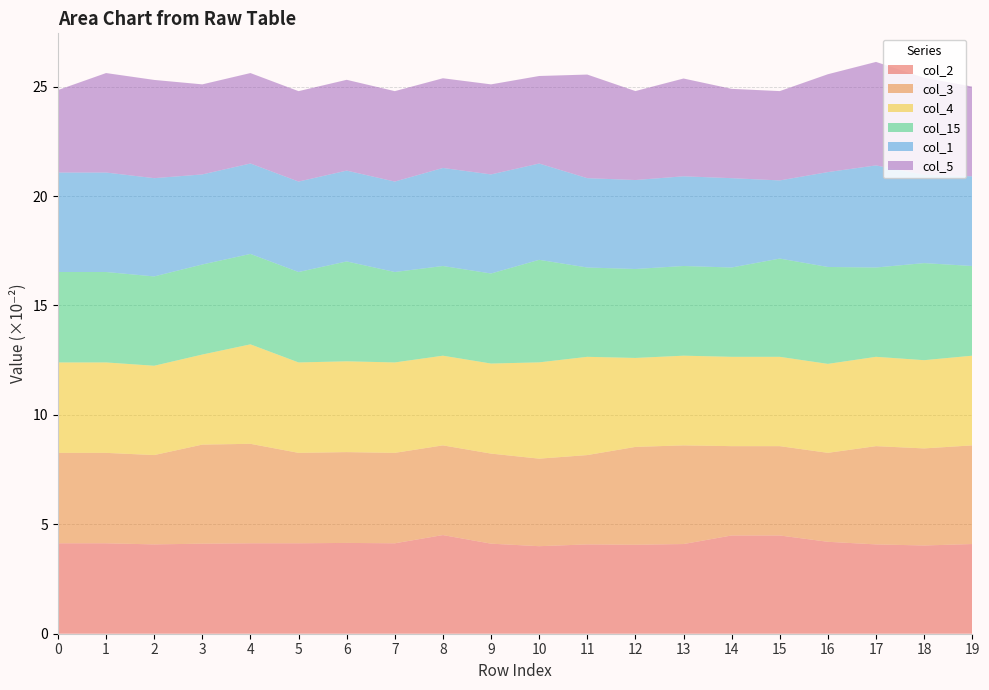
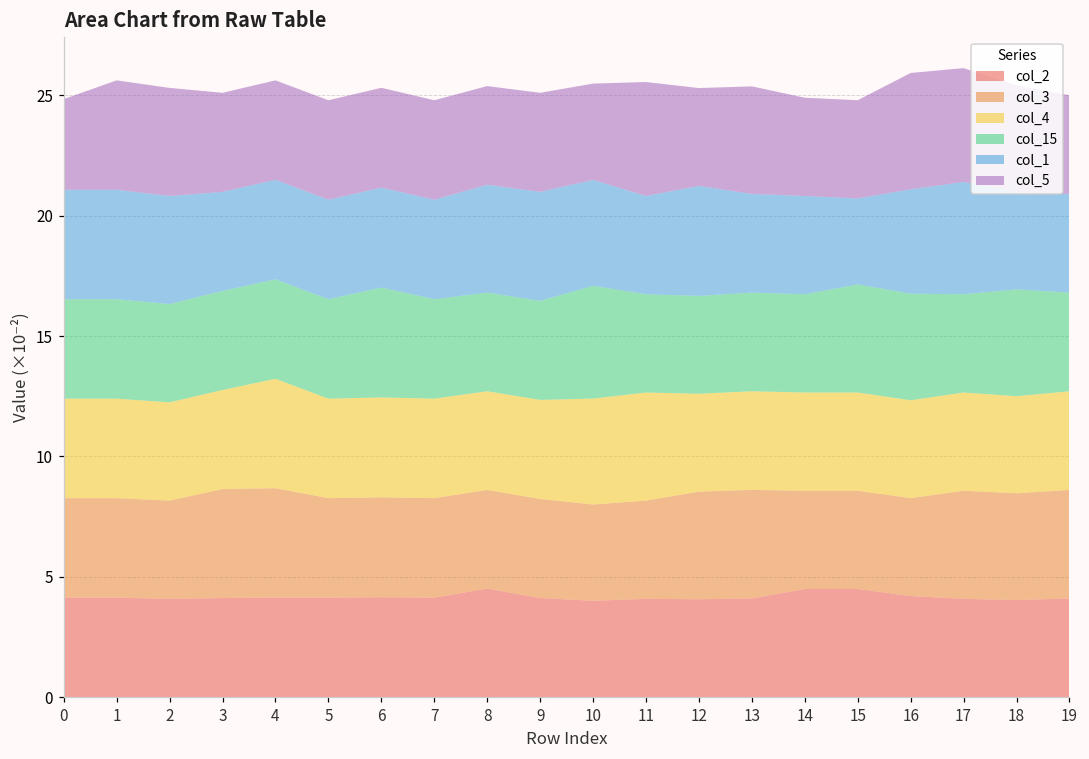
col_1, 12: 4.1 -> 4.6
col_5, 16: 4.5 -> 4.8
